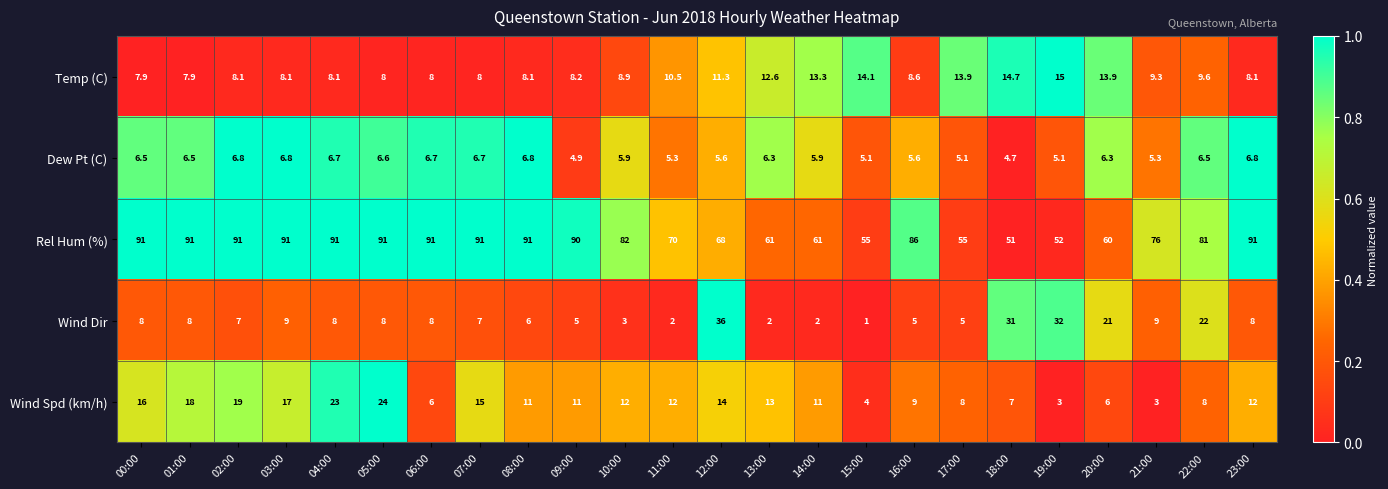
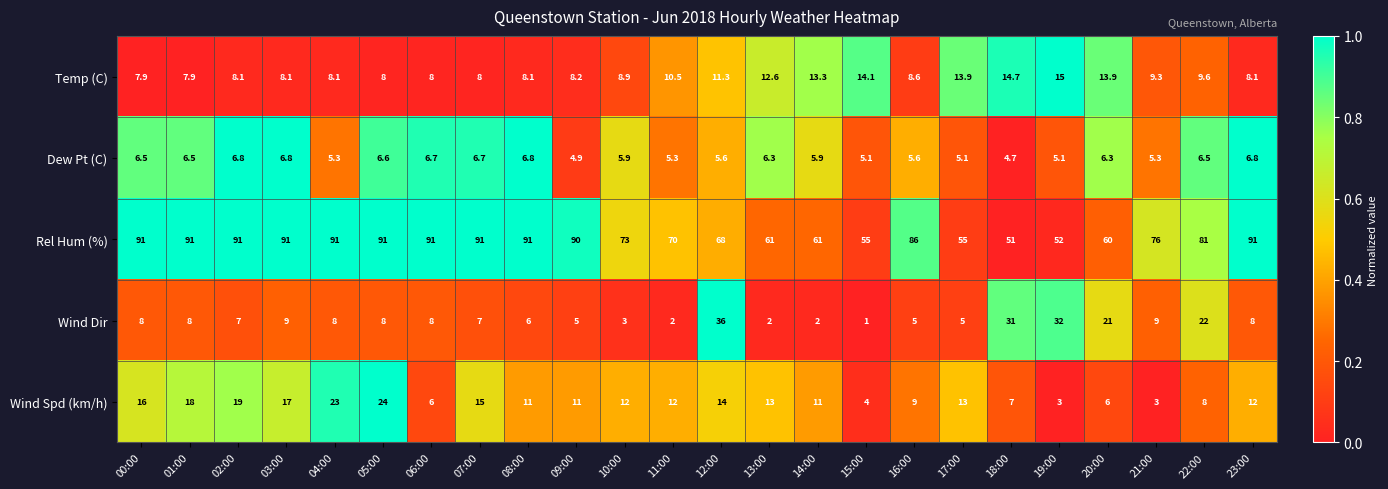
Dew Pt (C), 04:00: 6.7 -> 5.3
Rel Hum (%), 10:00: 82 -> 73
Wind Spd (km/h), 17:00: 8 -> 13
